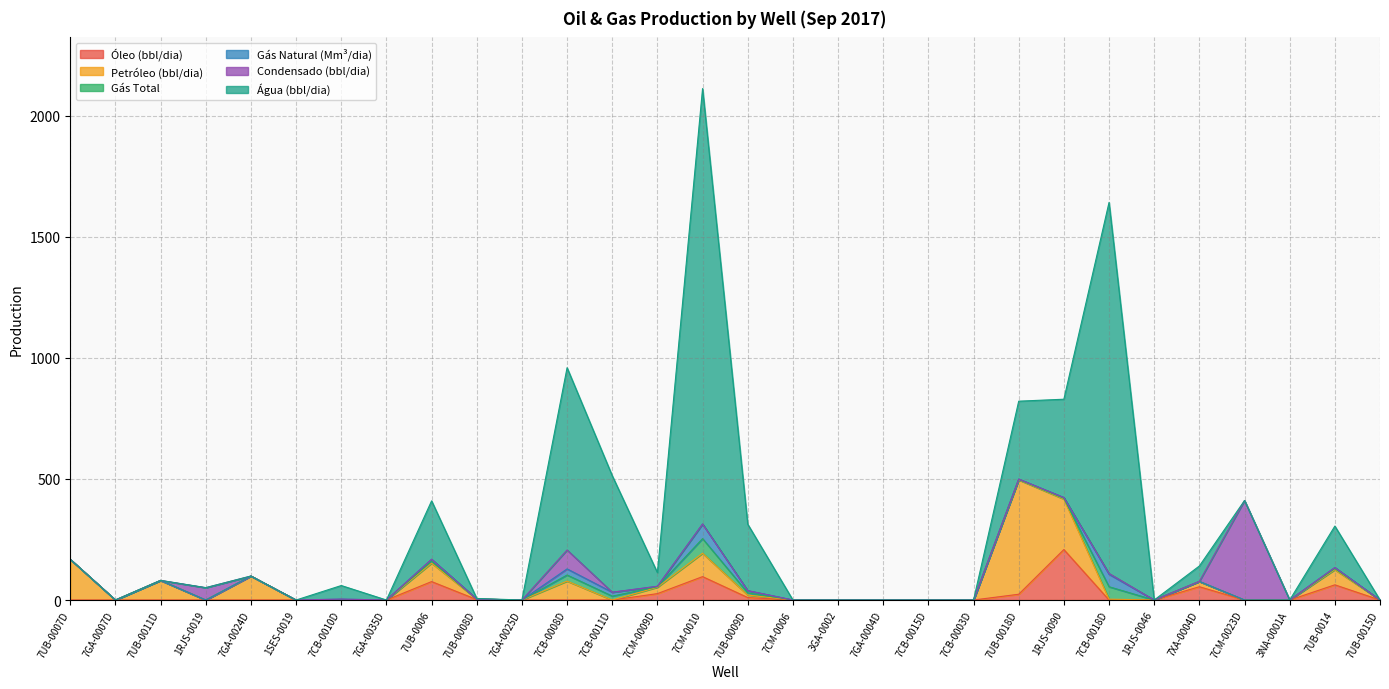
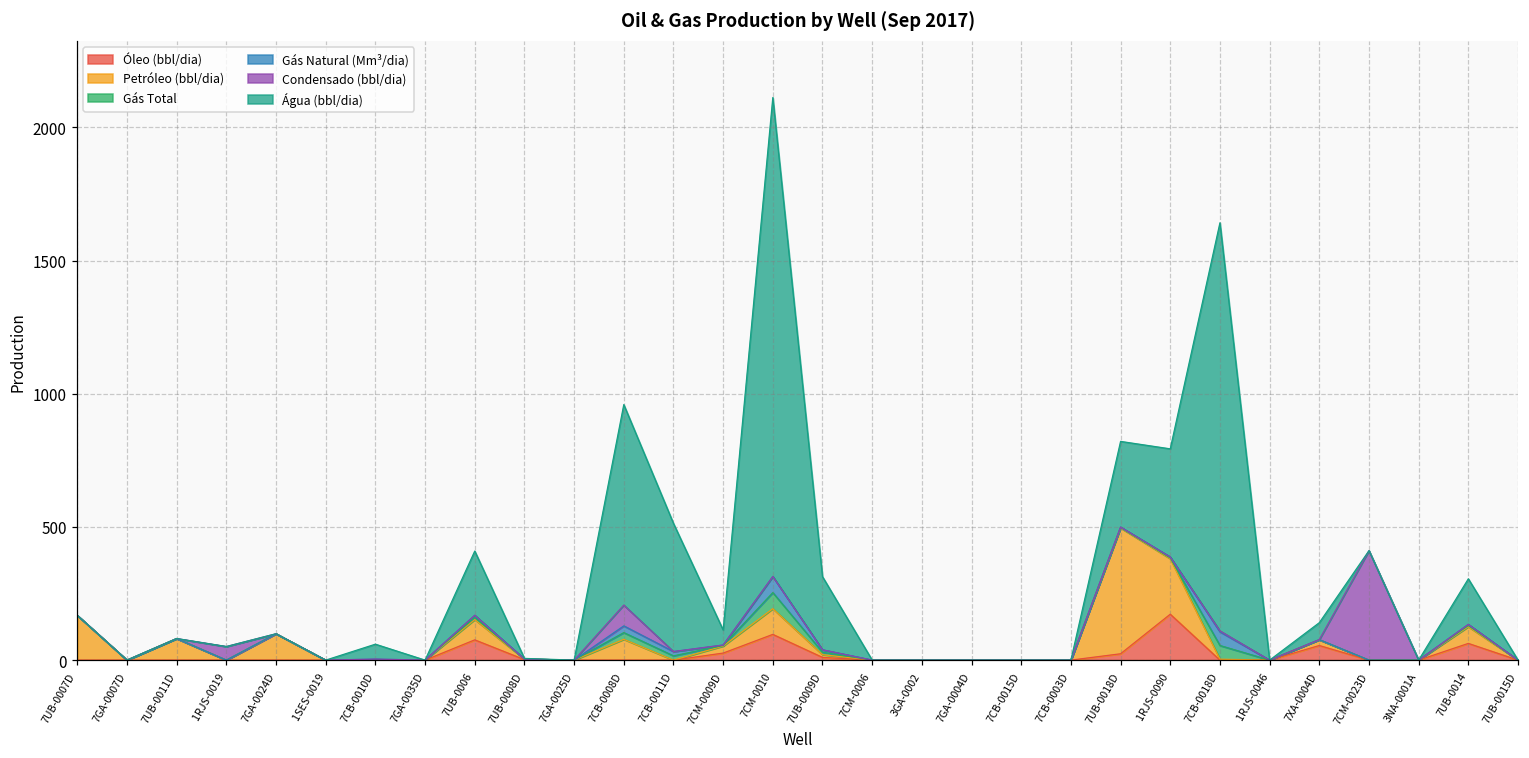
Óleo (bbl/dia), 1RJS-0090: 210 -> 170
